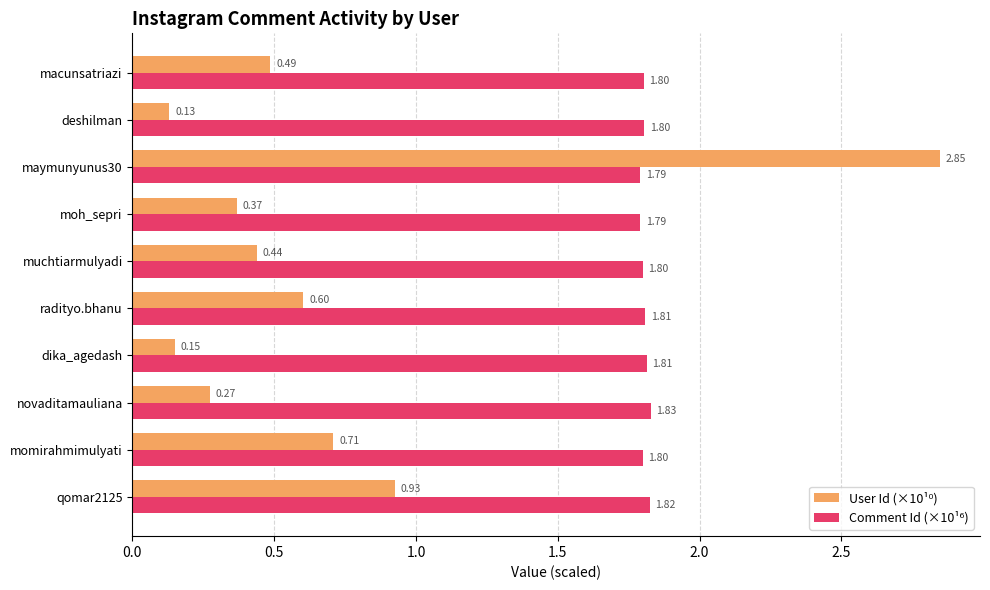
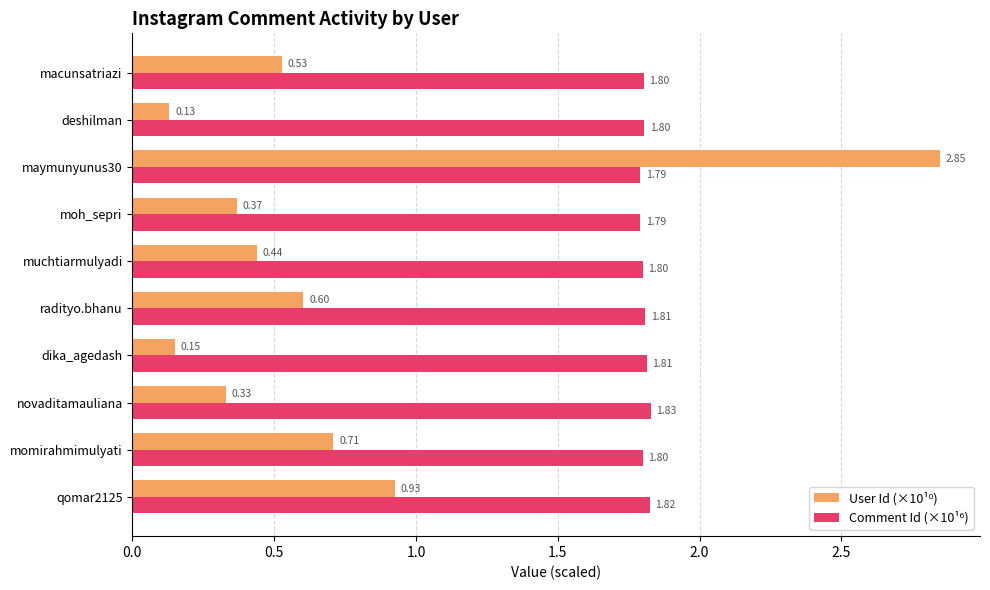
User Id (×10¹⁰), macunsatriazi: 0.49 -> 0.53
User Id (×10¹⁰), novaditamauliana: 0.27 -> 0.33
